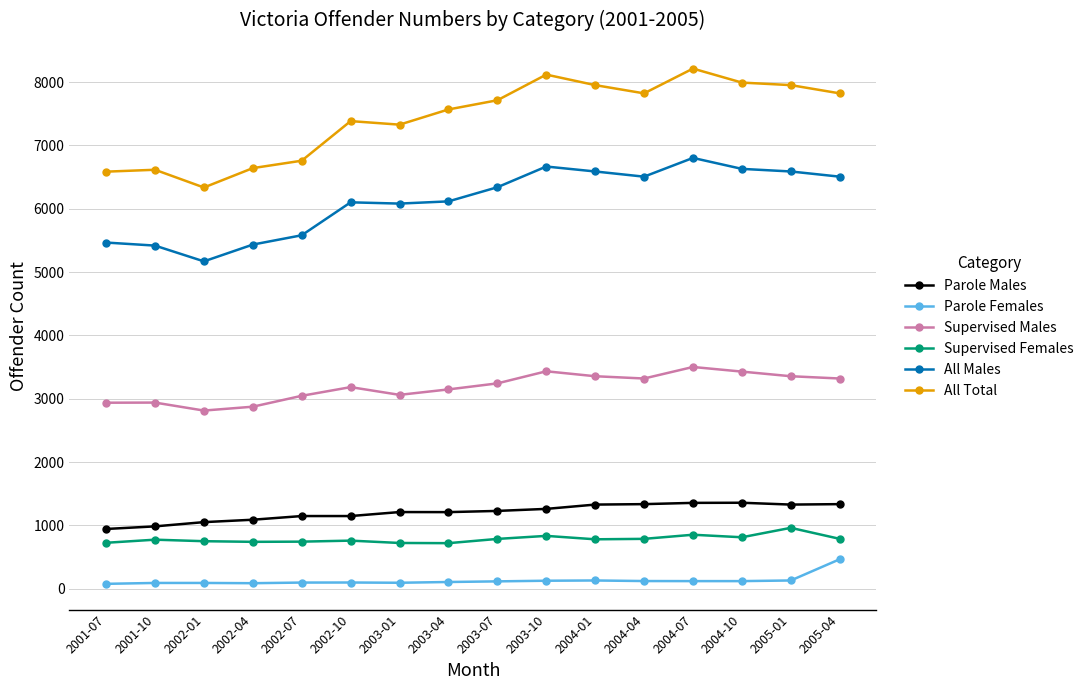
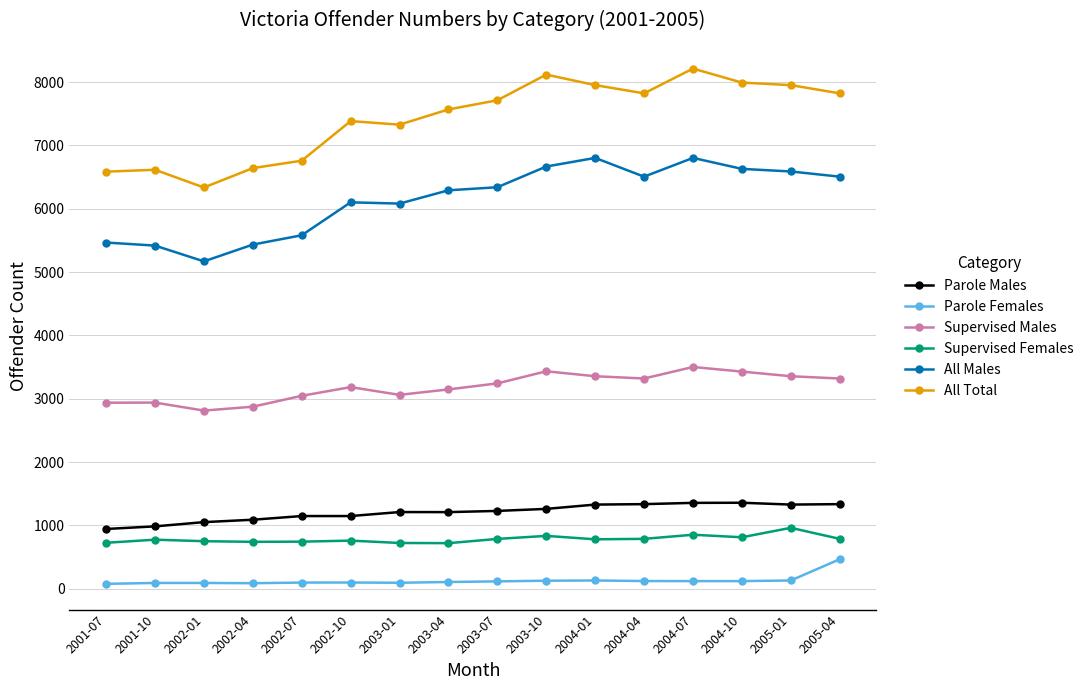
All Males, 2003-04: 6100 -> 6300
All Males, 2004-01: 6600 -> 6800
